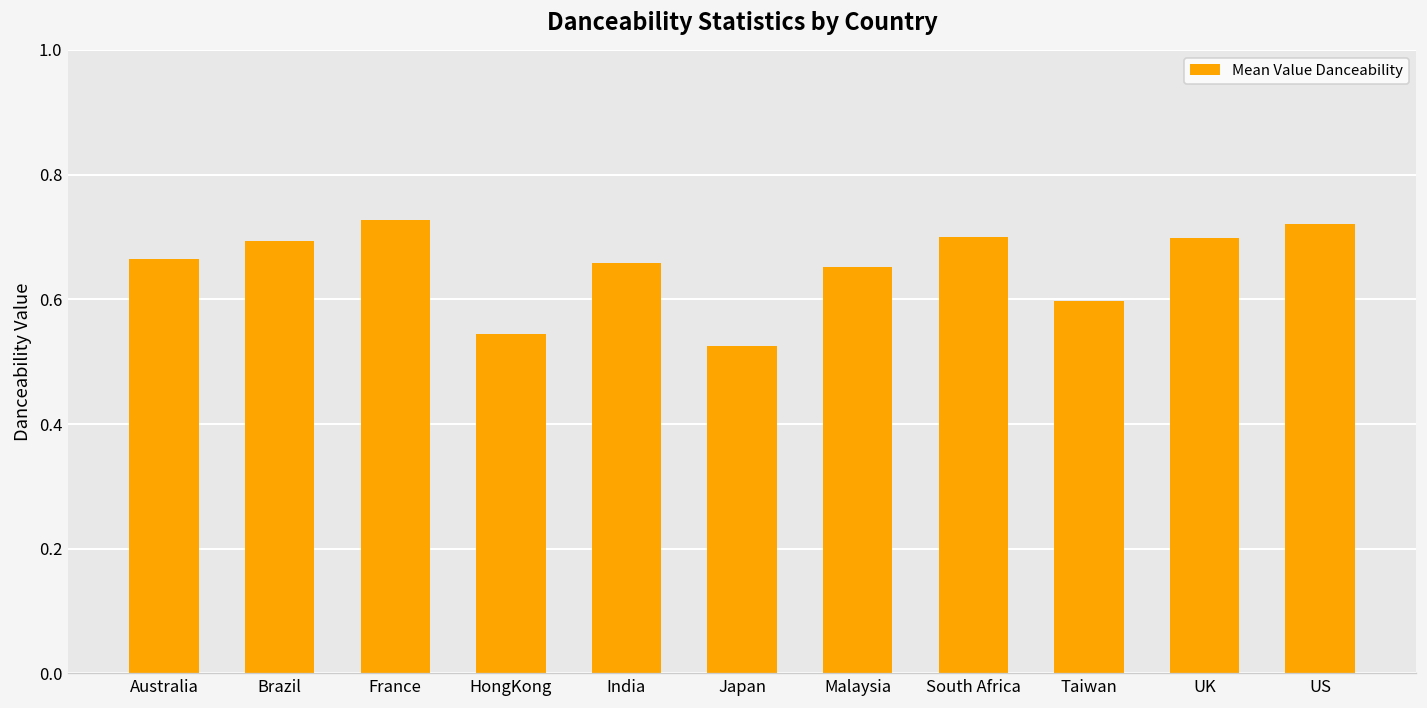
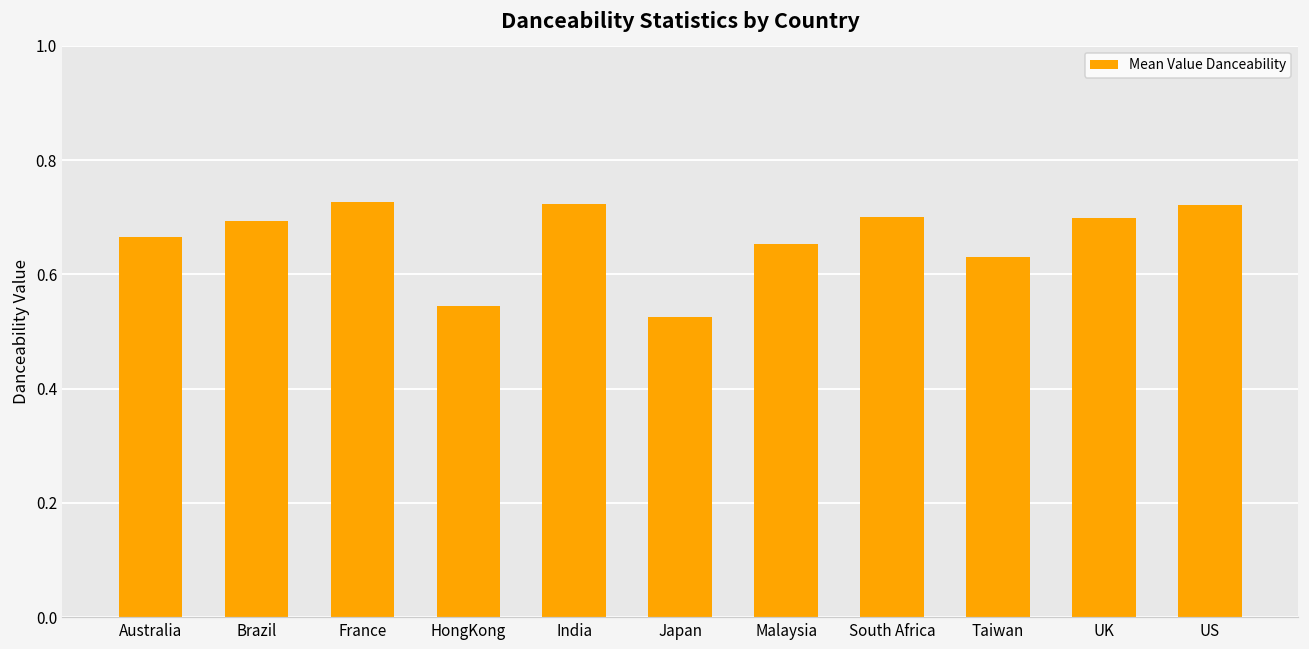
India: 0.66 -> 0.72
Taiwan: 0.60 -> 0.63
